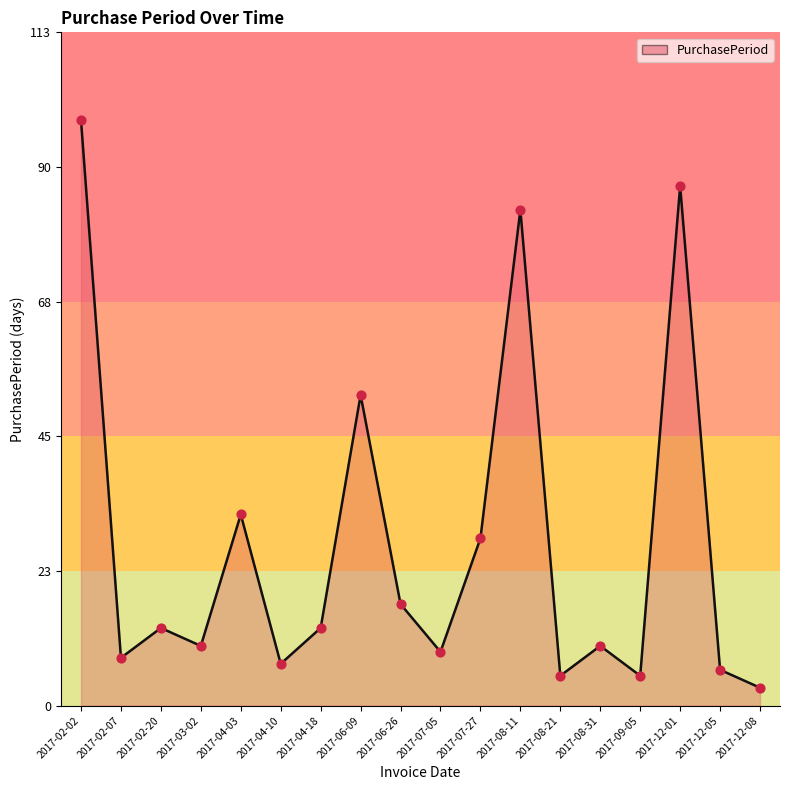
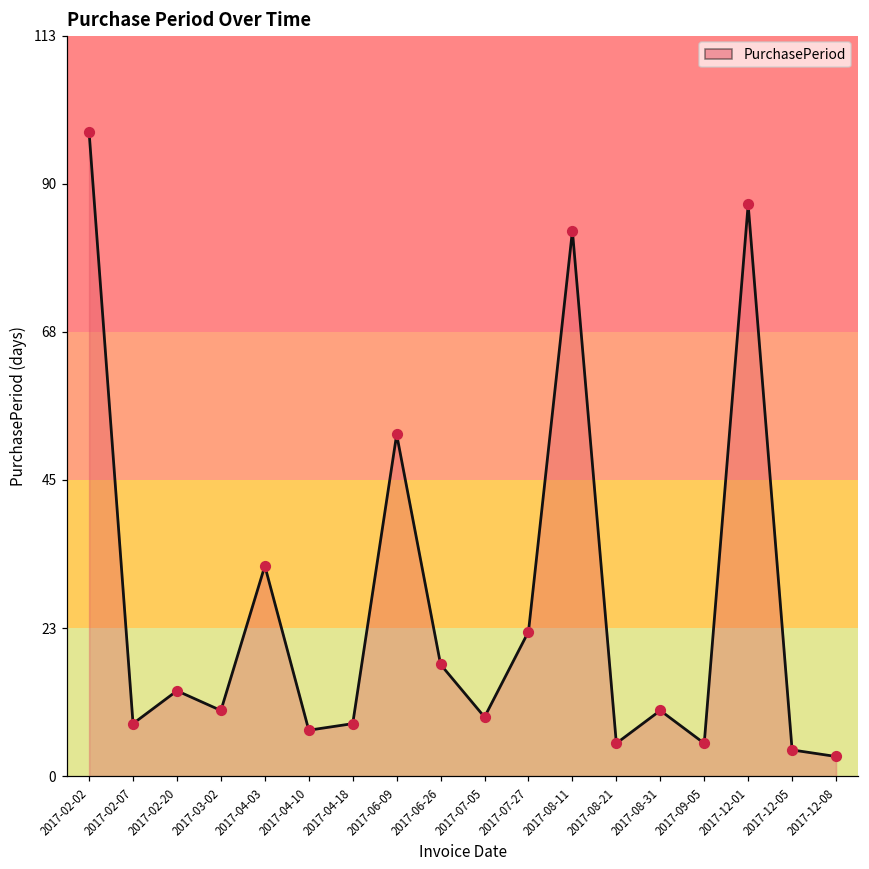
2017-04-18: 13 -> 8
2017-07-27: 28 -> 22
2017-12-05: 6 -> 4
